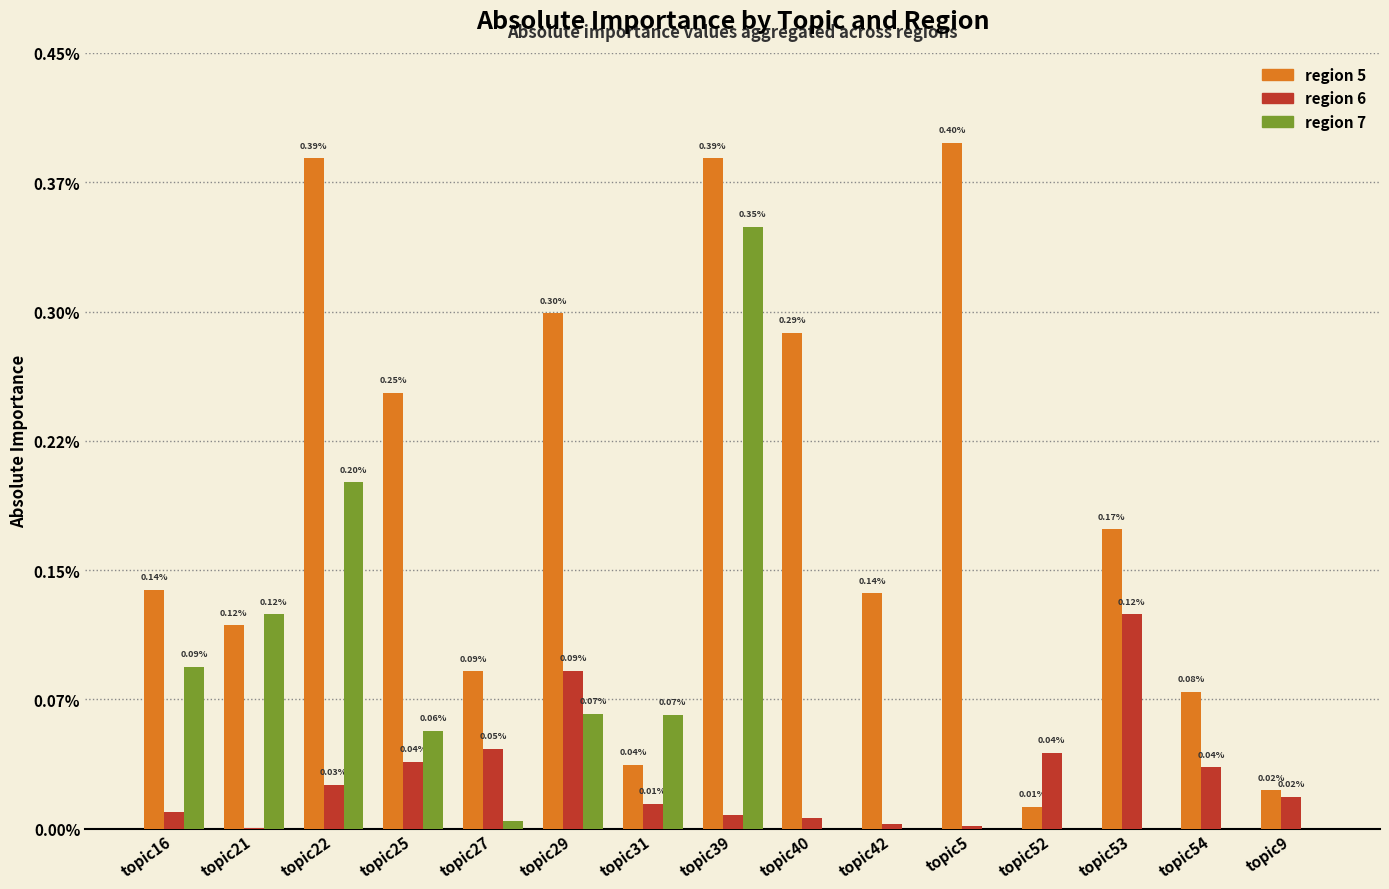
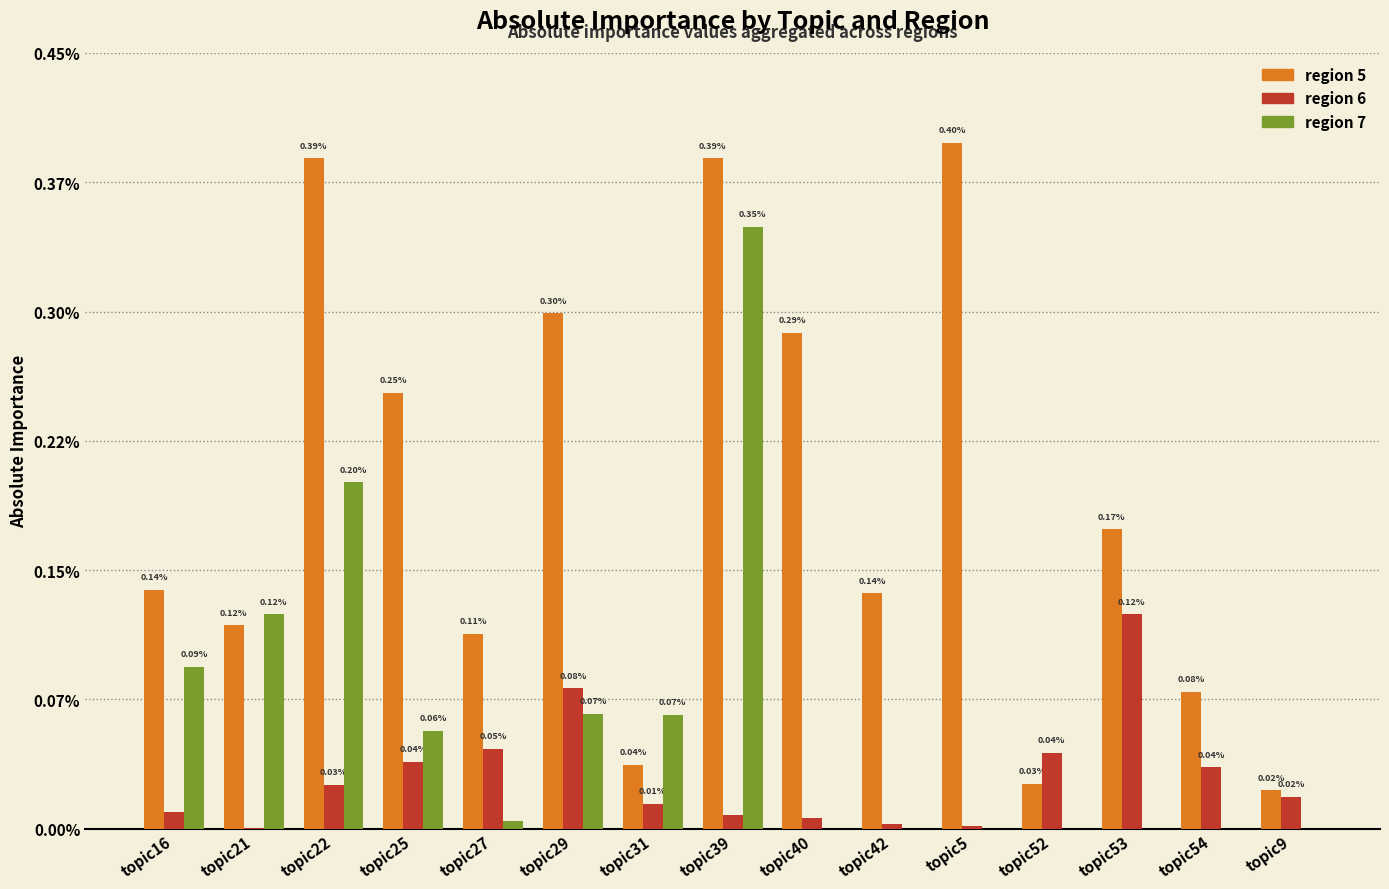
region 5, topic27: 0.09% -> 0.11%
region 6, topic29: 0.09% -> 0.08%
region 5, topic52: 0.01% -> 0.03%
